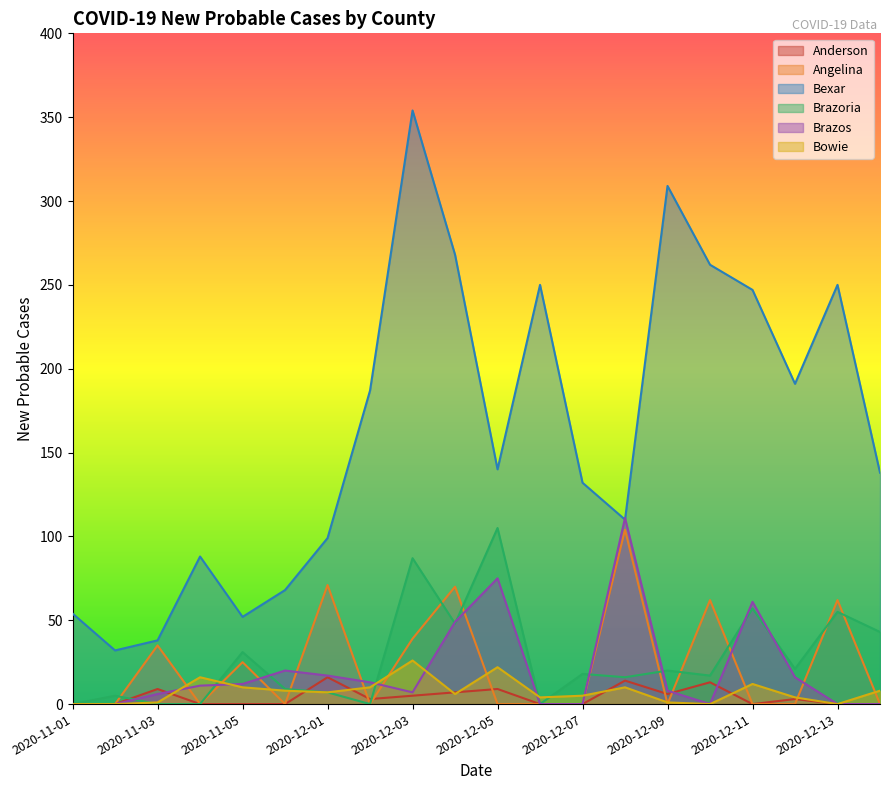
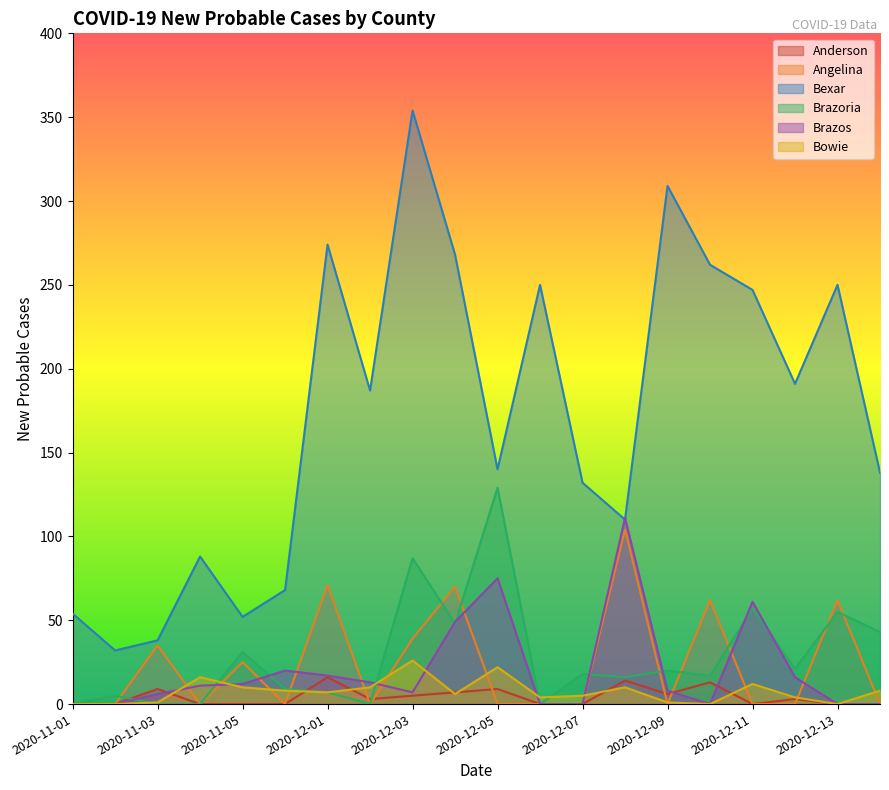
Bexar, 2020-12-01: 99 -> 274
Brazoria, 2020-12-05: 105 -> 129
